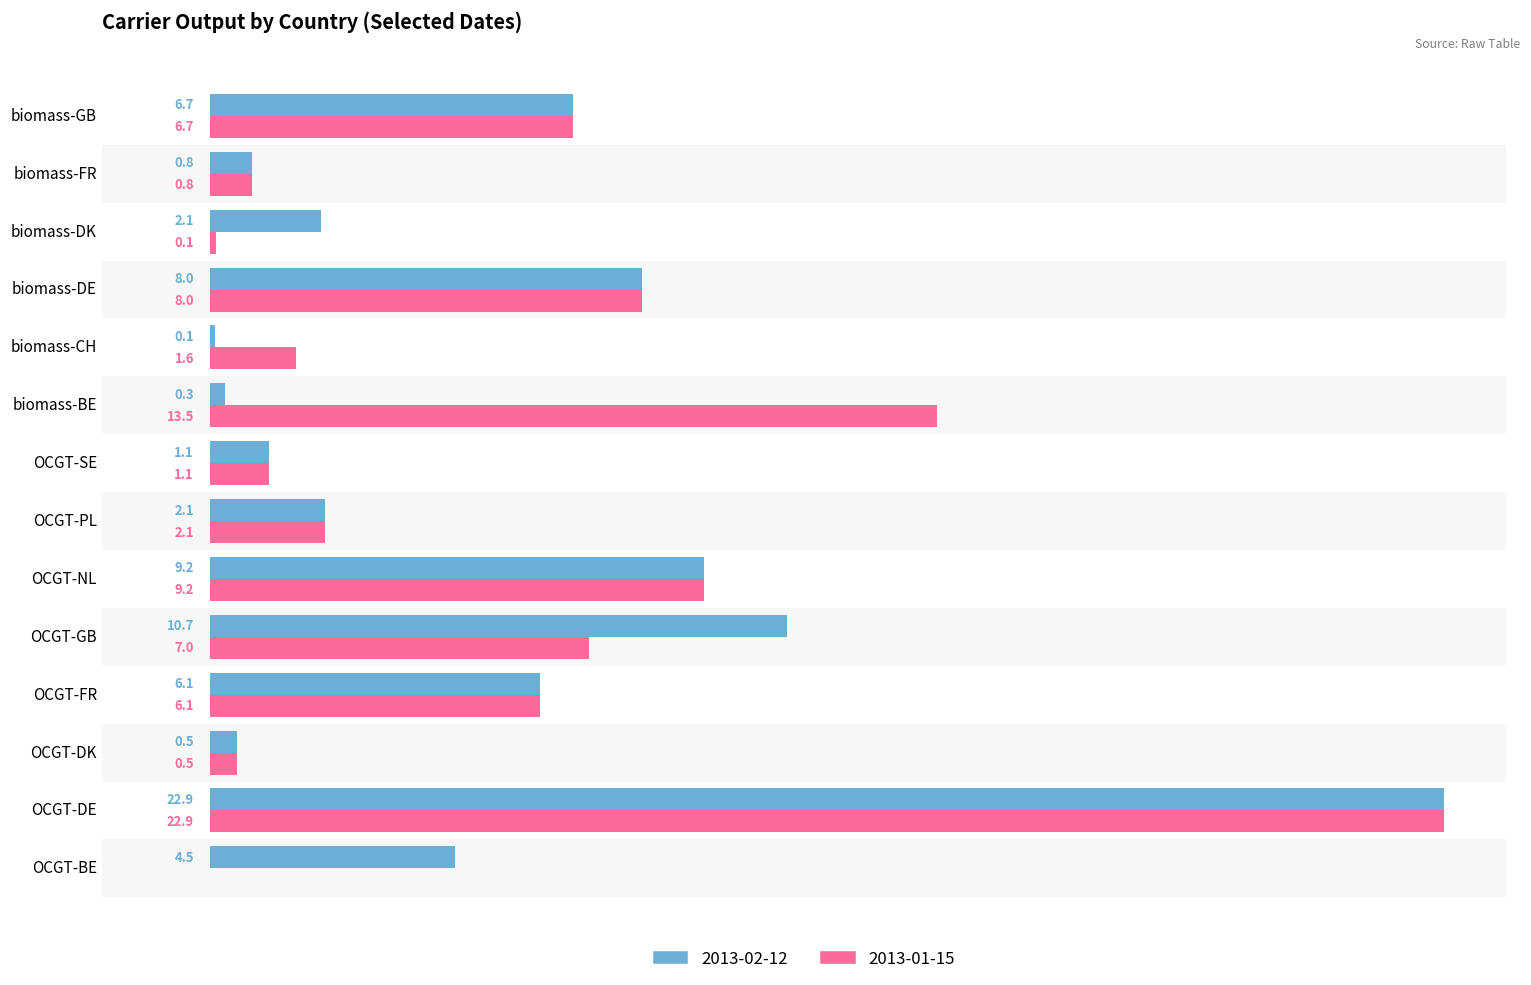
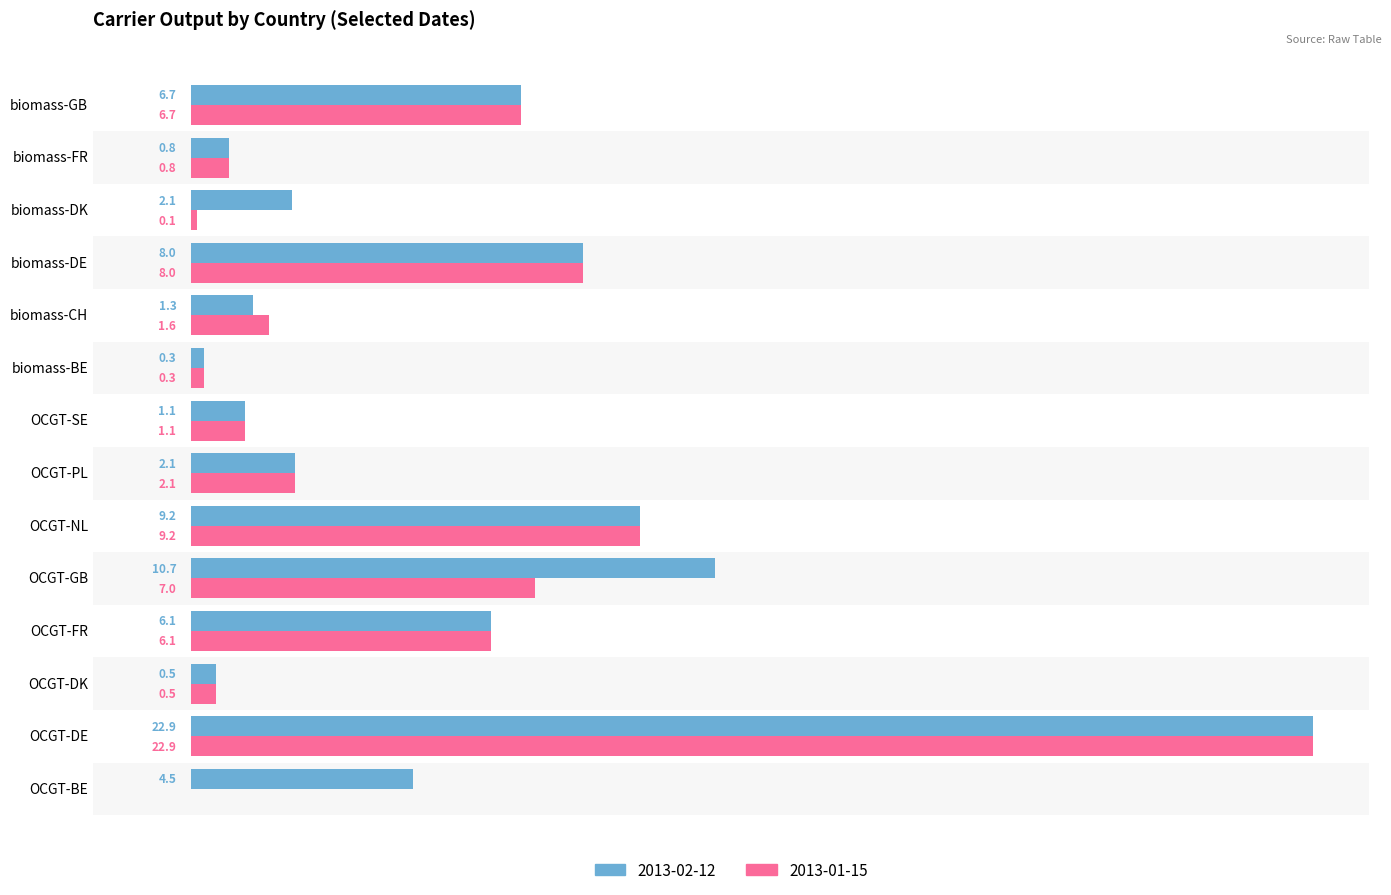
2013-02-12, biomass-CH: 0.1 -> 1.3
2013-01-15, biomass-BE: 13.5 -> 0.3
